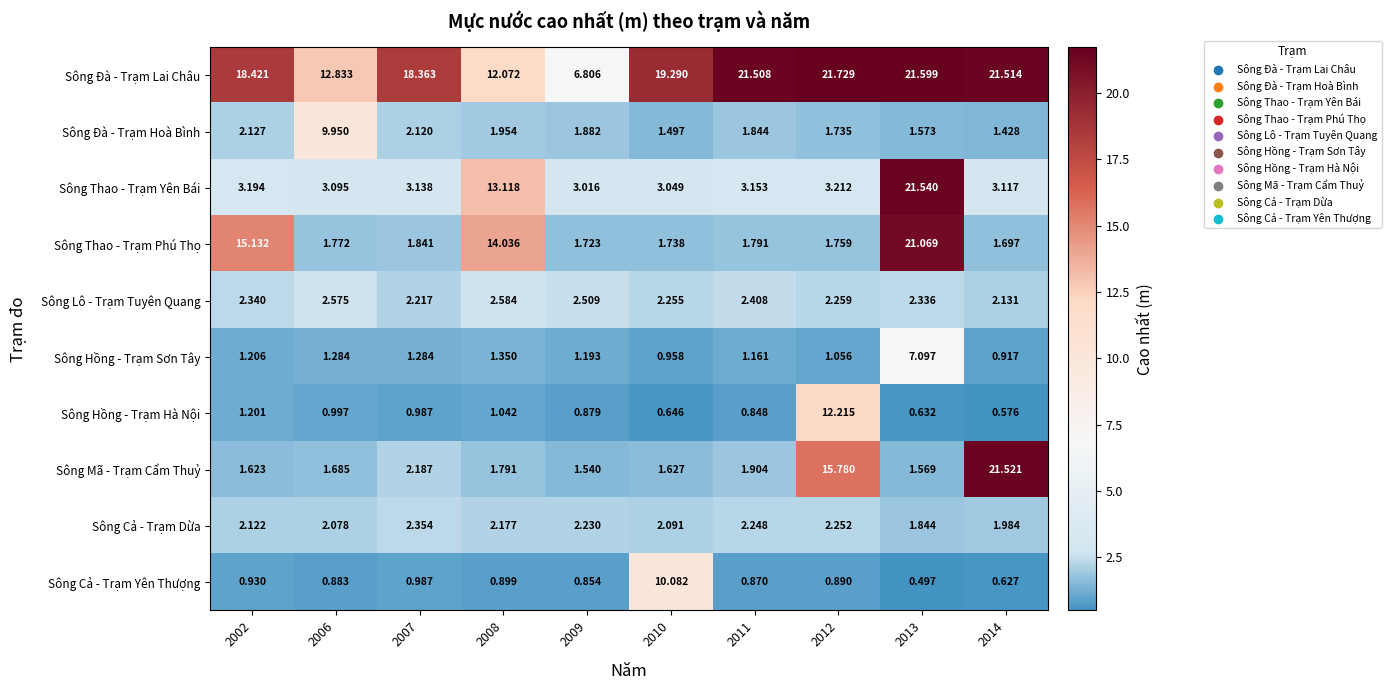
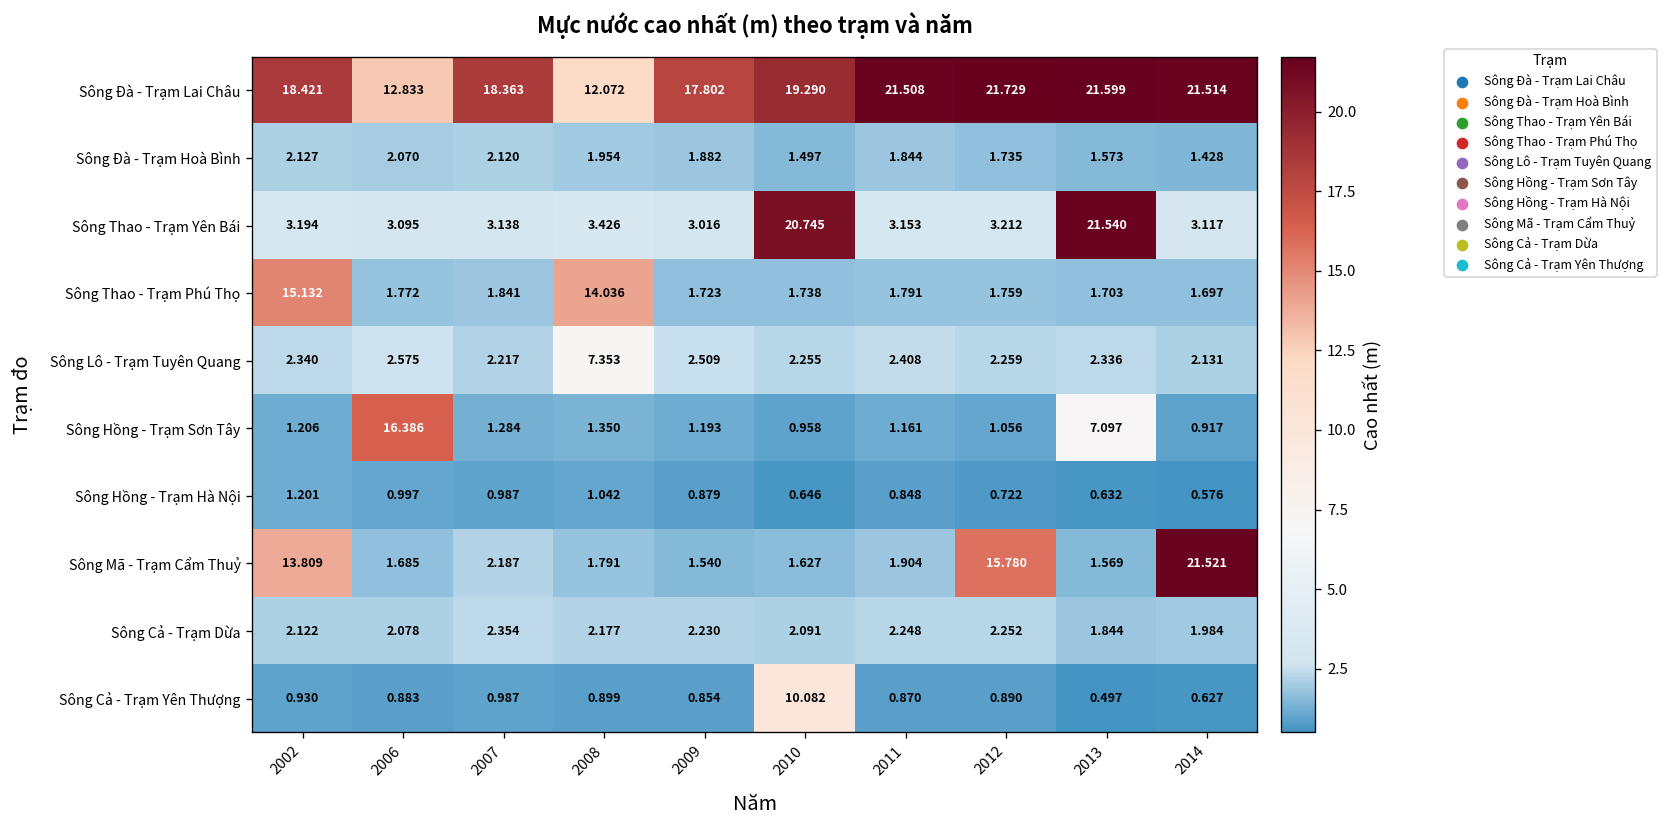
Sông Đà - Trạm Lai Châu, 2009: 6.806 -> 17.802
Sông Đà - Trạm Hoà Bình, 2006: 9.950 -> 2.070
Sông Thao - Trạm Yên Bái, 2008: 13.118 -> 3.426
Sông Thao - Trạm Yên Bái, 2010: 3.049 -> 20.745
Sông Thao - Trạm Phú Thọ, 2013: 21.069 -> 1.703
Sông Lô - Trạm Tuyên Quang, 2008: 2.584 -> 7.353
Sông Hồng - Trạm Sơn Tây, 2006: 1.284 -> 16.386
Sông Hồng - Trạm Hà Nội, 2012: 12.215 -> 0.722
Sông Mã - Trạm Cẩm Thuỷ, 2002: 1.623 -> 13.809
